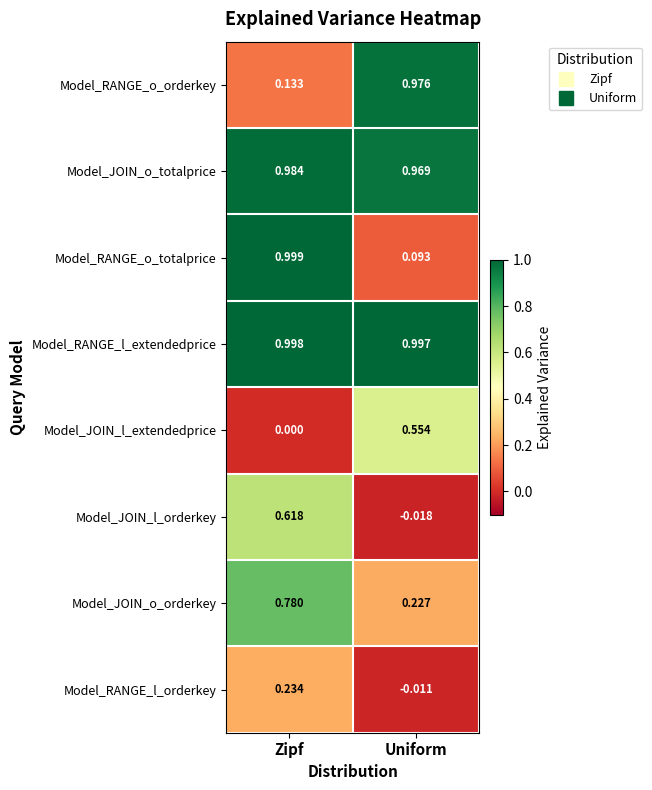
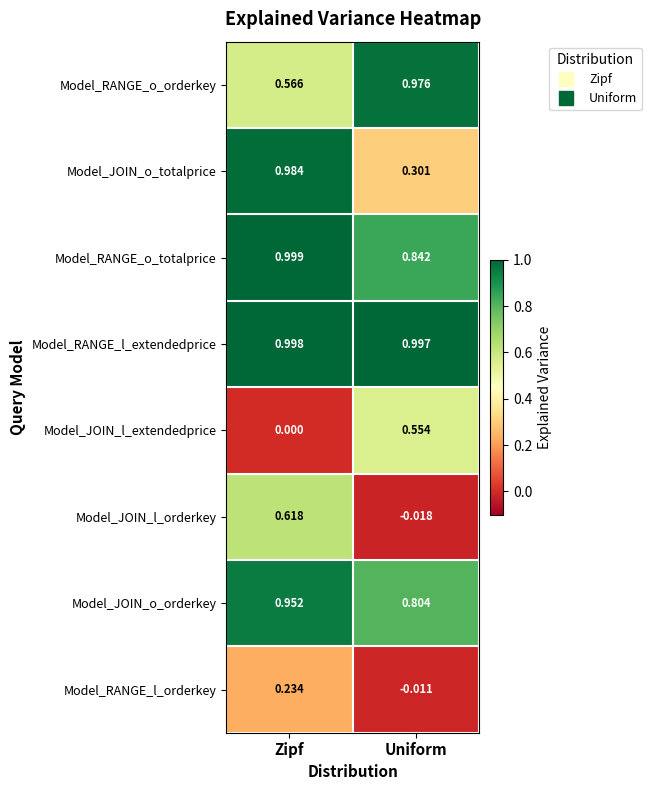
Model_RANGE_o_orderkey, Zipf: 0.133 -> 0.566
Model_JOIN_o_totalprice, Uniform: 0.969 -> 0.301
Model_RANGE_o_totalprice, Uniform: 0.093 -> 0.842
Model_JOIN_o_orderkey, Zipf: 0.780 -> 0.952
Model_JOIN_o_orderkey, Uniform: 0.227 -> 0.804
